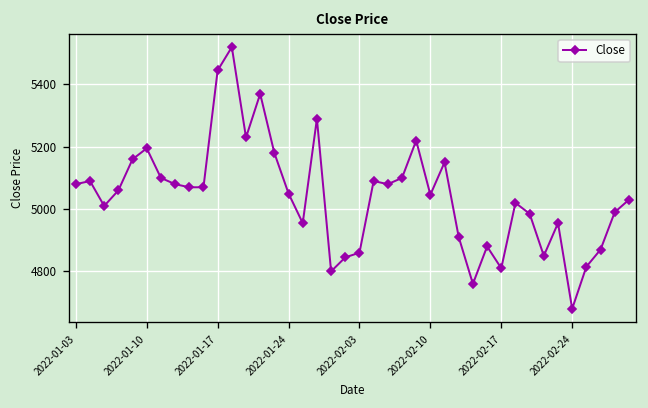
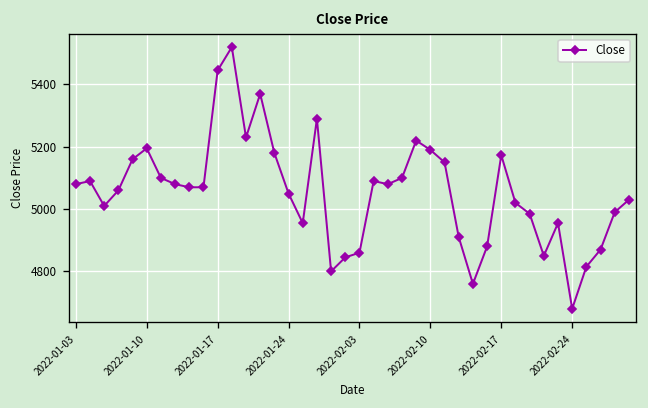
2022-02-10: 5050 -> 5190
2022-02-17: 4810 -> 5170
